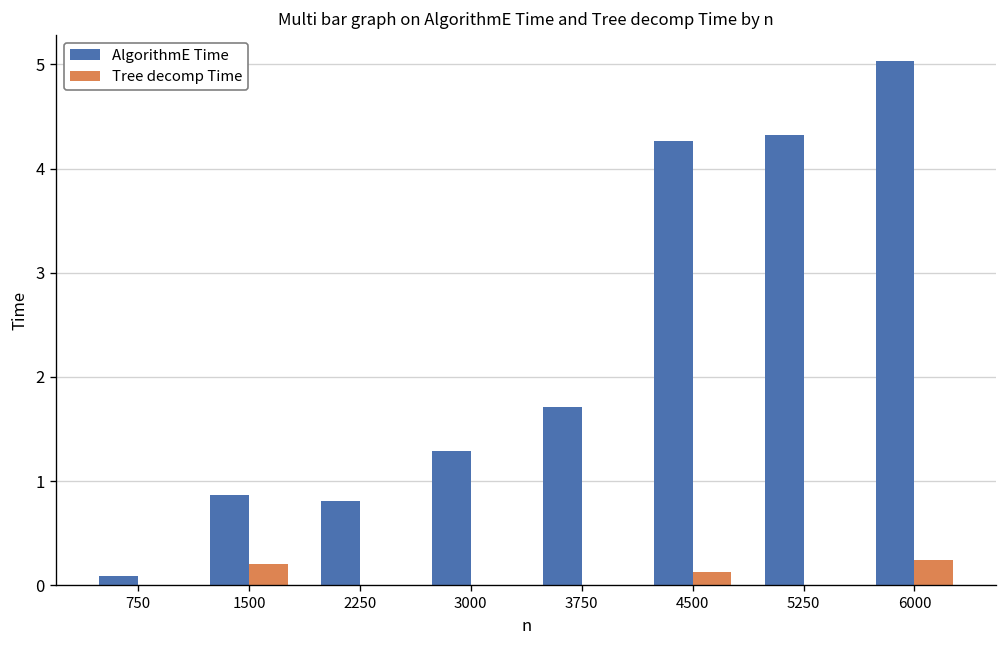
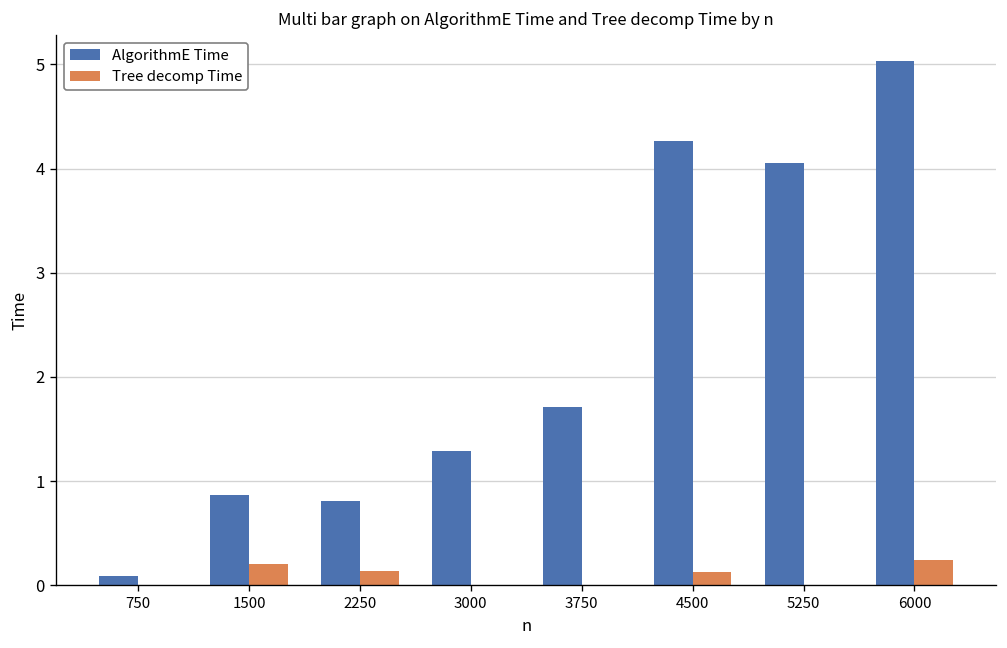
Tree decomp Time, 2250: 0.0 -> 0.1
AlgorithmE Time, 5250: 4.3 -> 4.1
